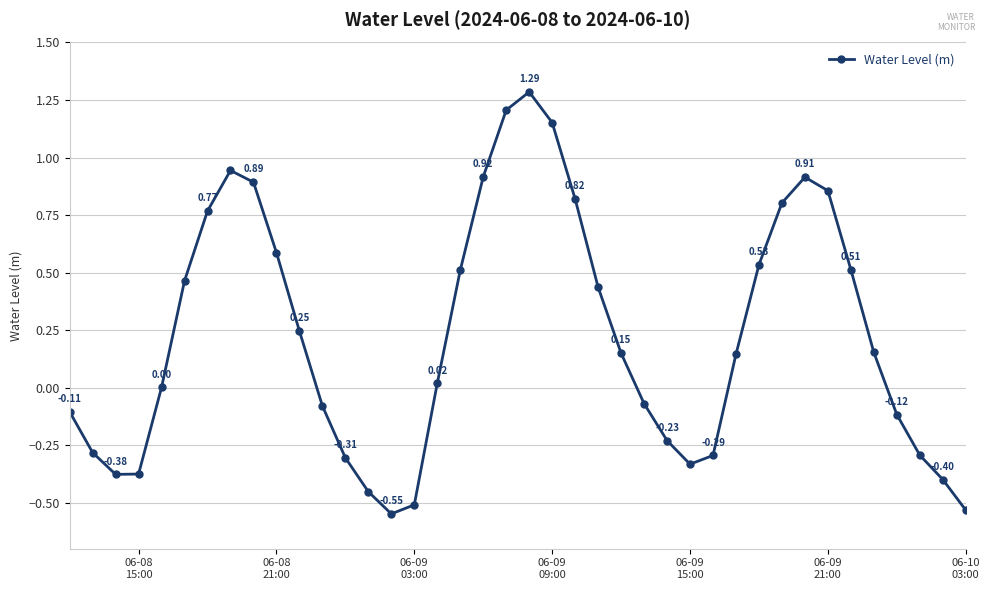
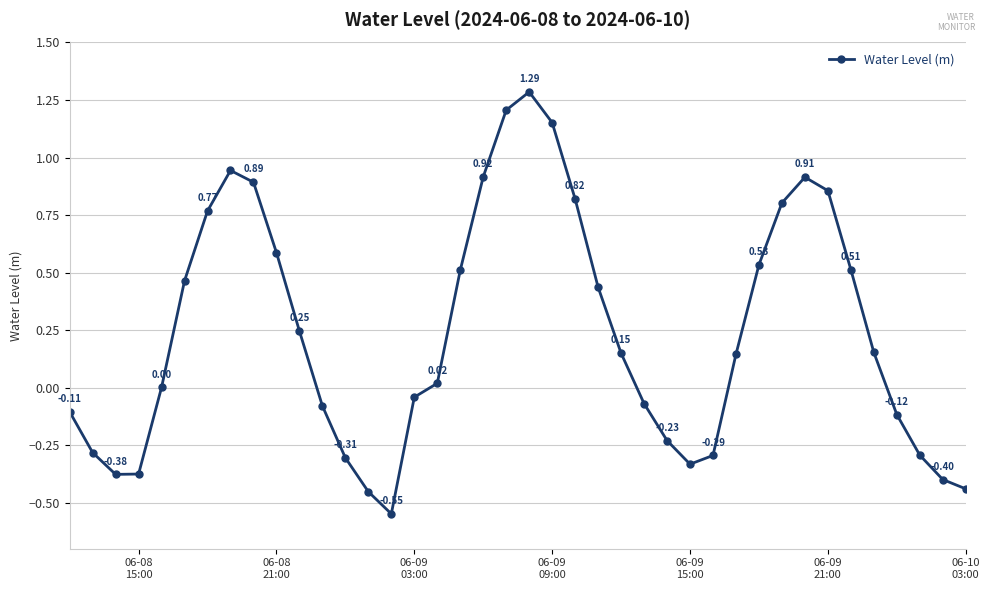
06-09 03:00: -0.51 -> -0.04
06-10 03:00: -0.53 -> -0.44
